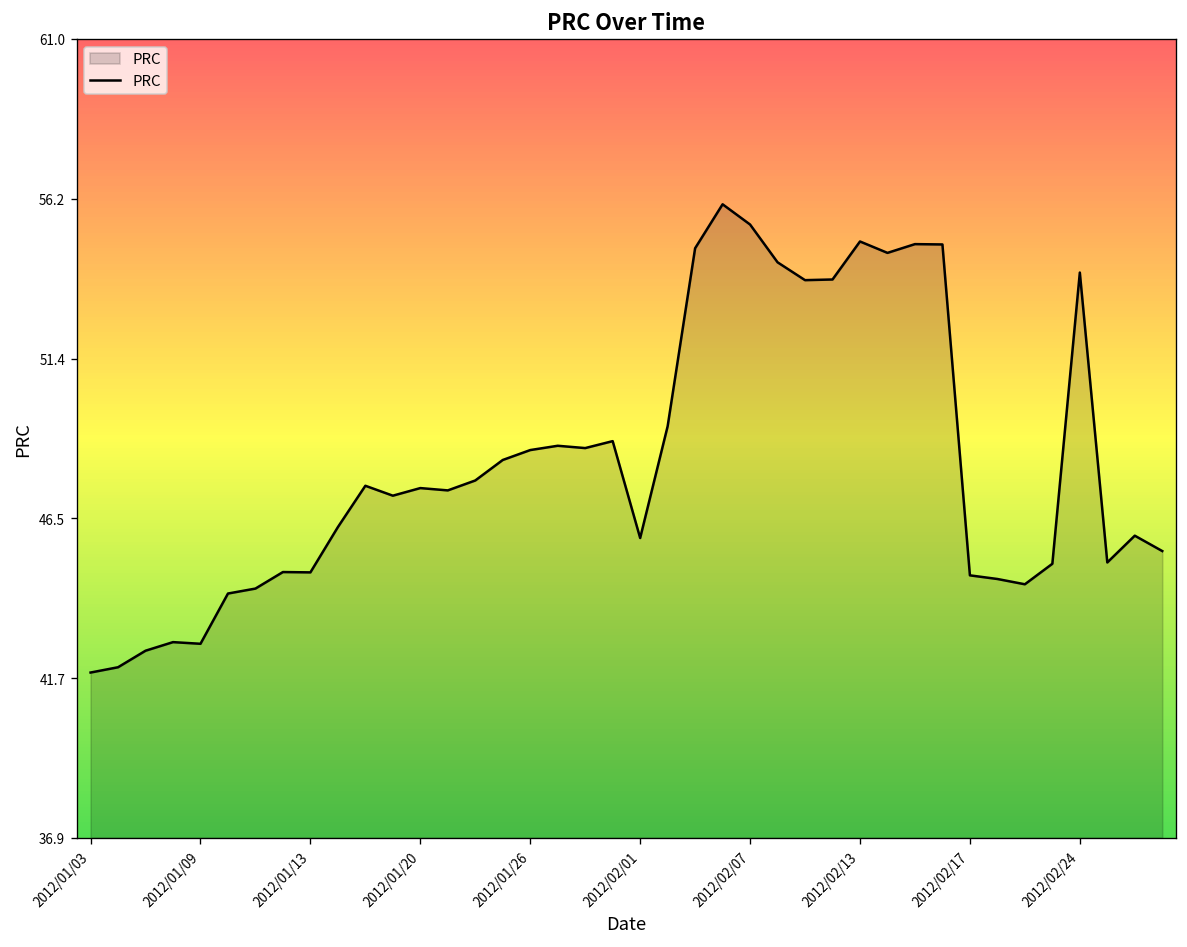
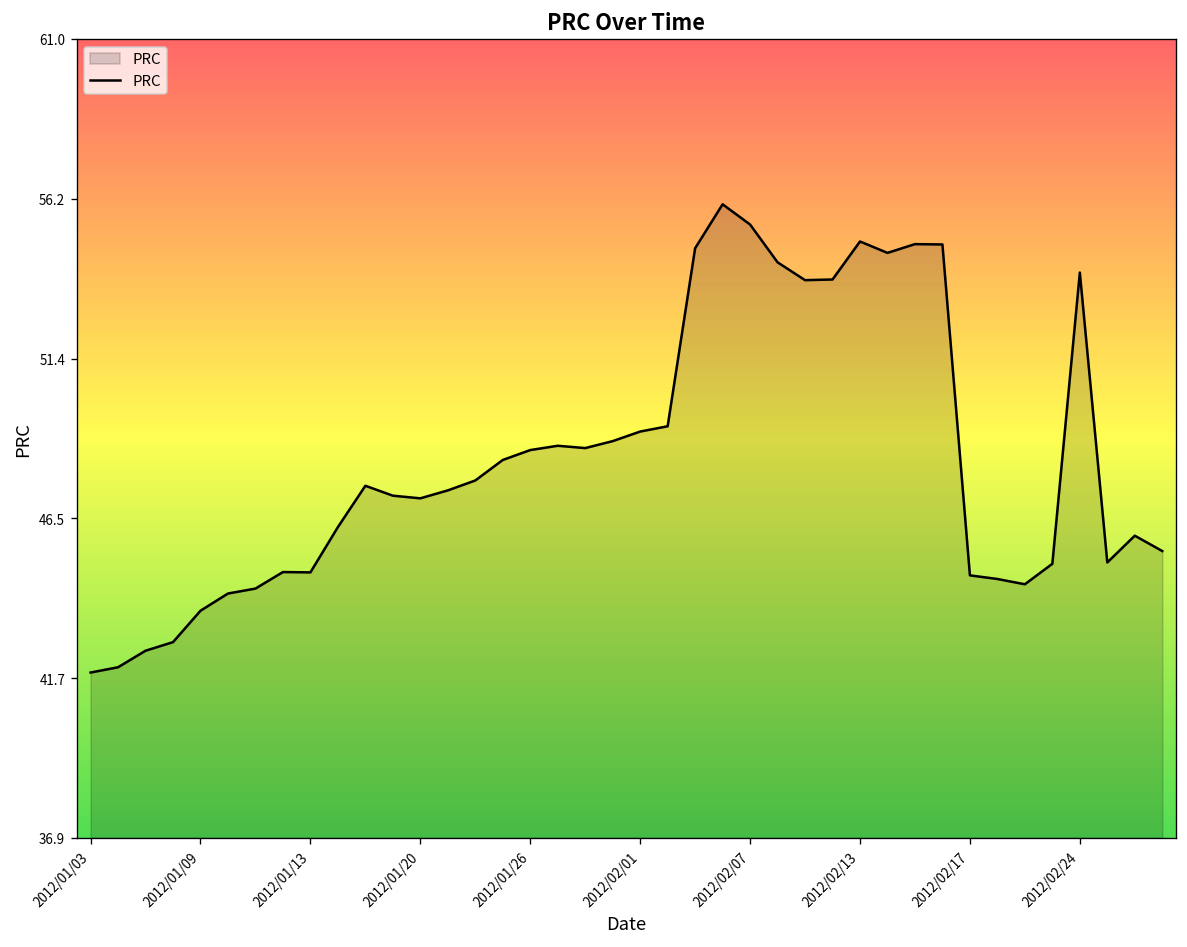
2012/01/09: 42.7 -> 43.7
2012/01/20: 47.4 -> 47.1
2012/02/01: 45.9 -> 49.2
